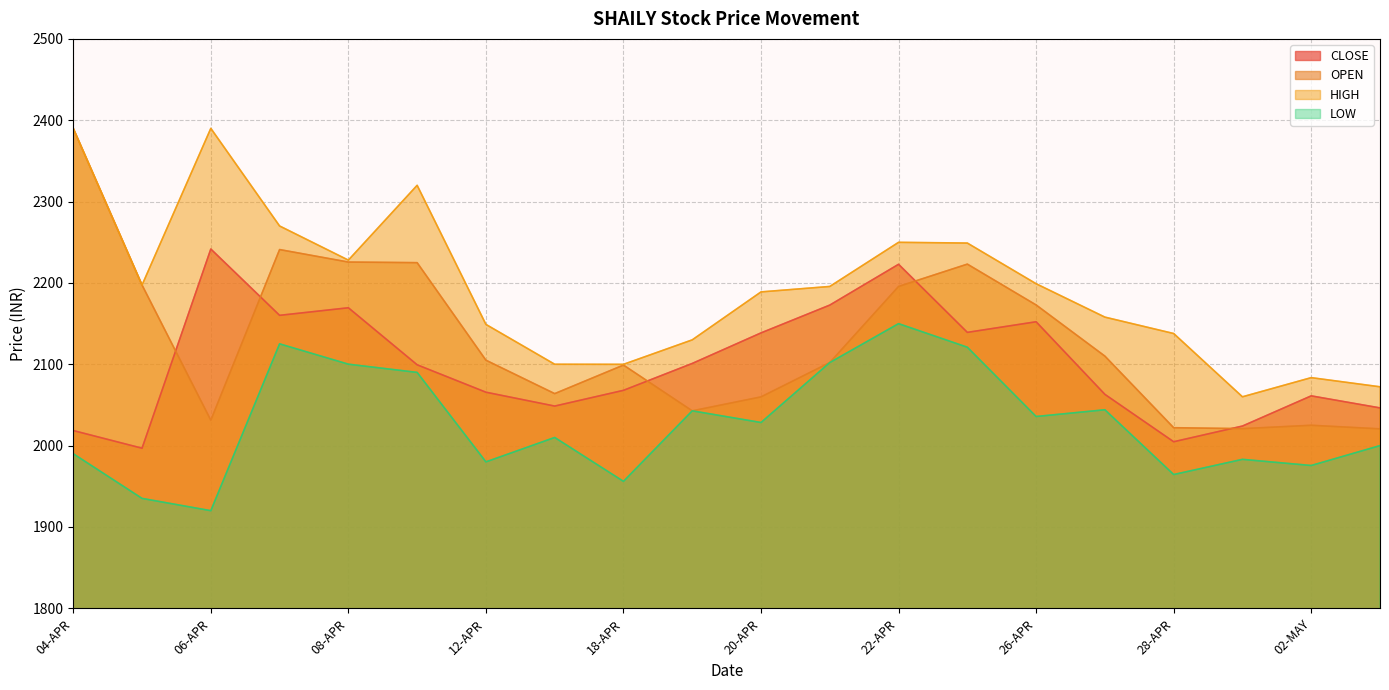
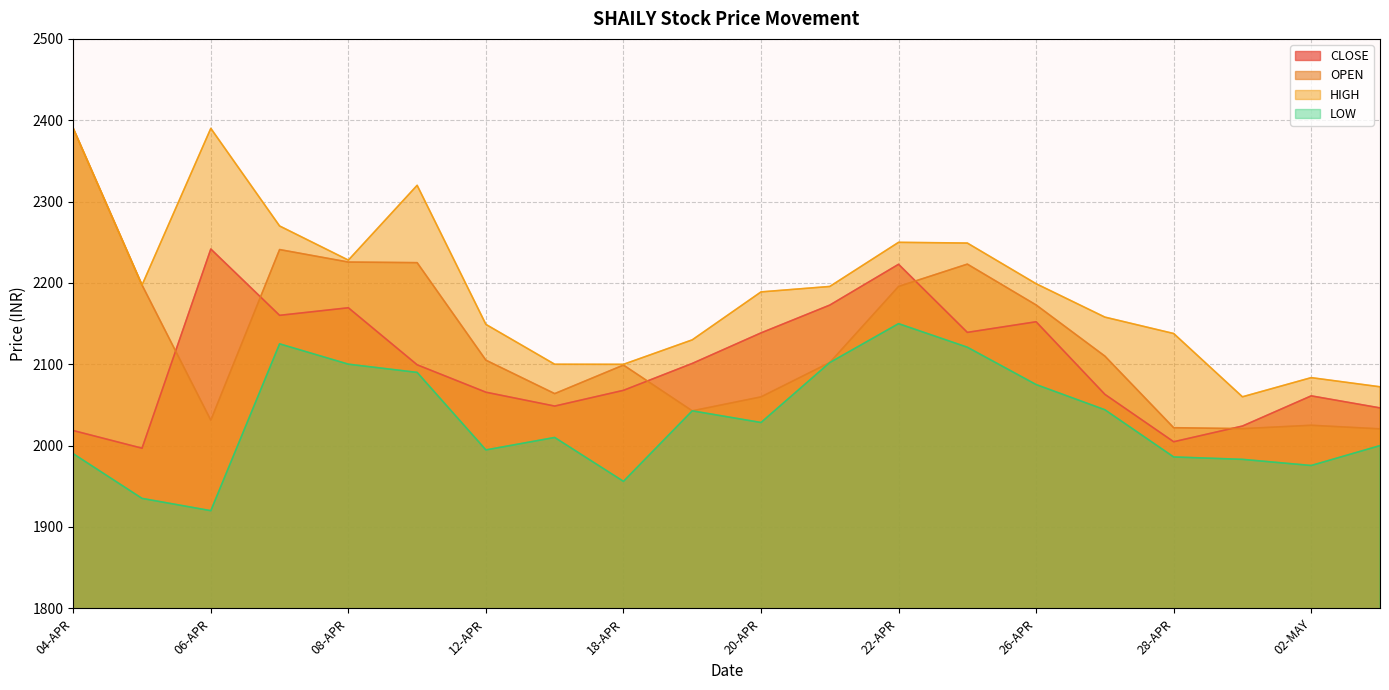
LOW, 12-APR: 1980 -> 1990
LOW, 26-APR: 2040 -> 2080
LOW, 28-APR: 1960 -> 1990
